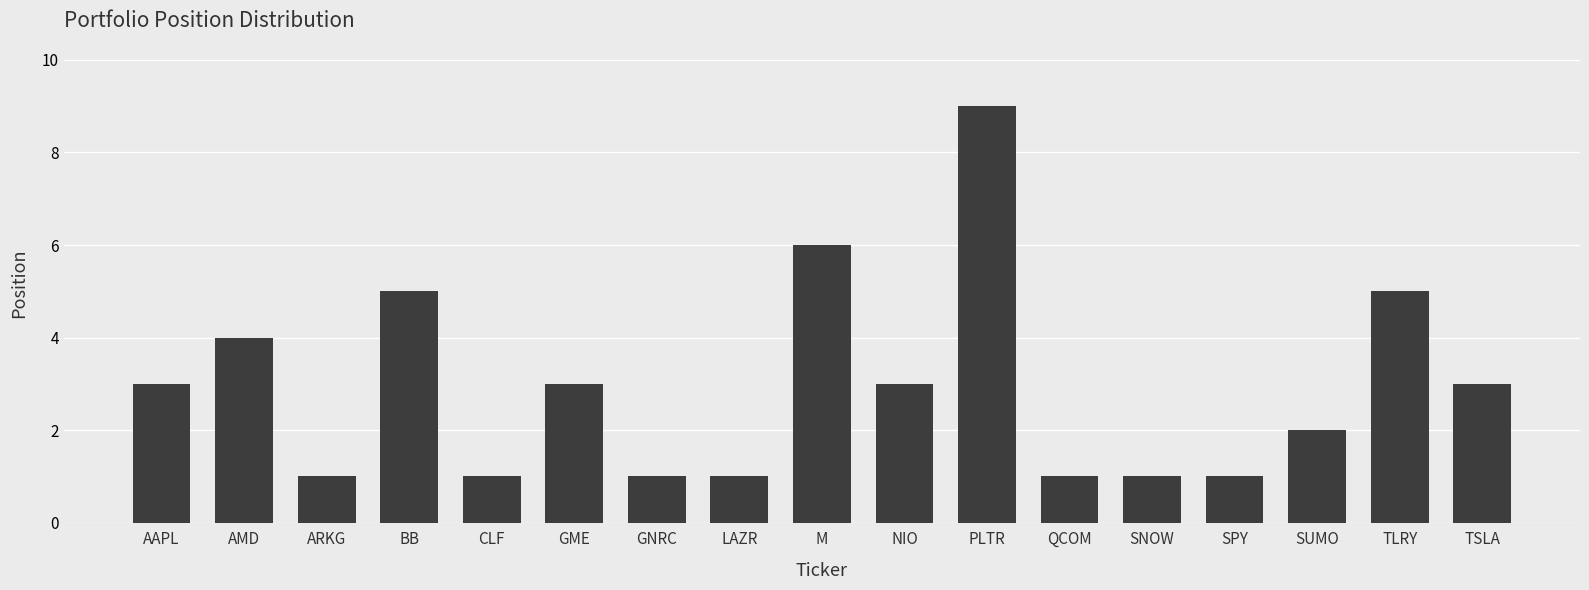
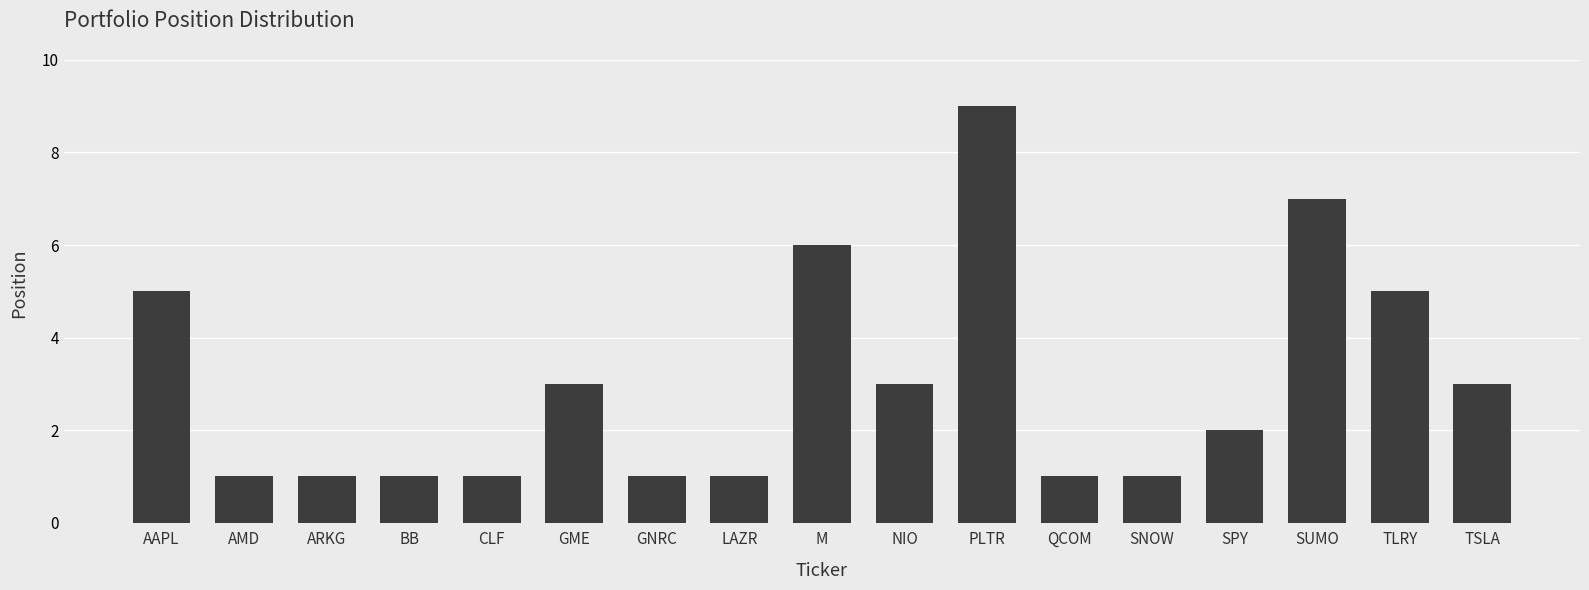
AAPL: 3 -> 5
AMD: 4 -> 1
BB: 5 -> 1
SPY: 1 -> 2
SUMO: 2 -> 7
